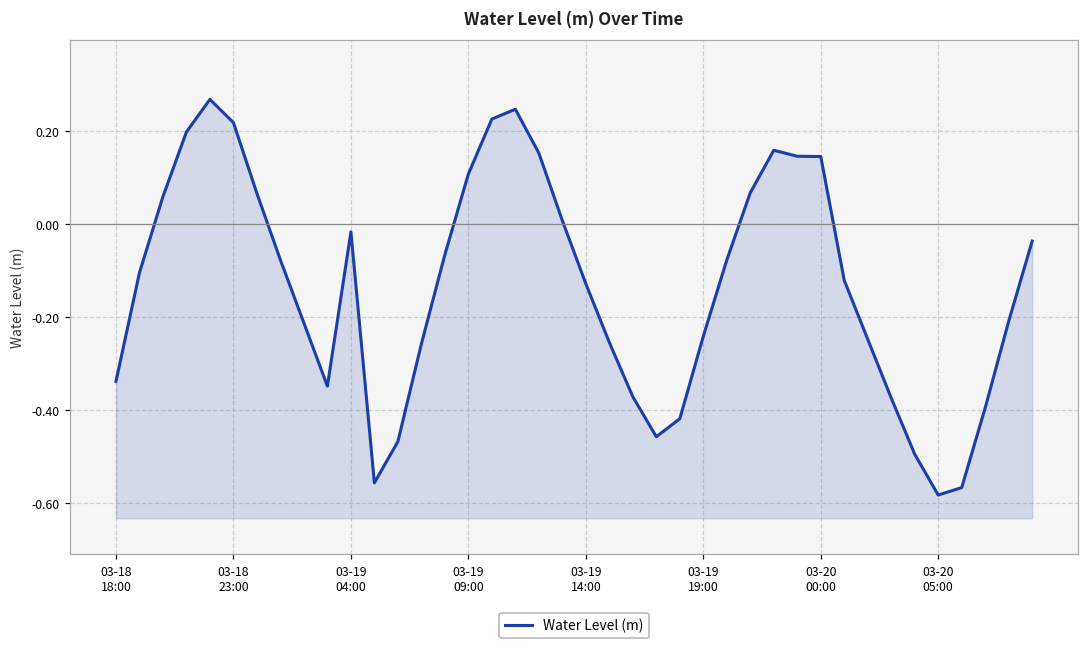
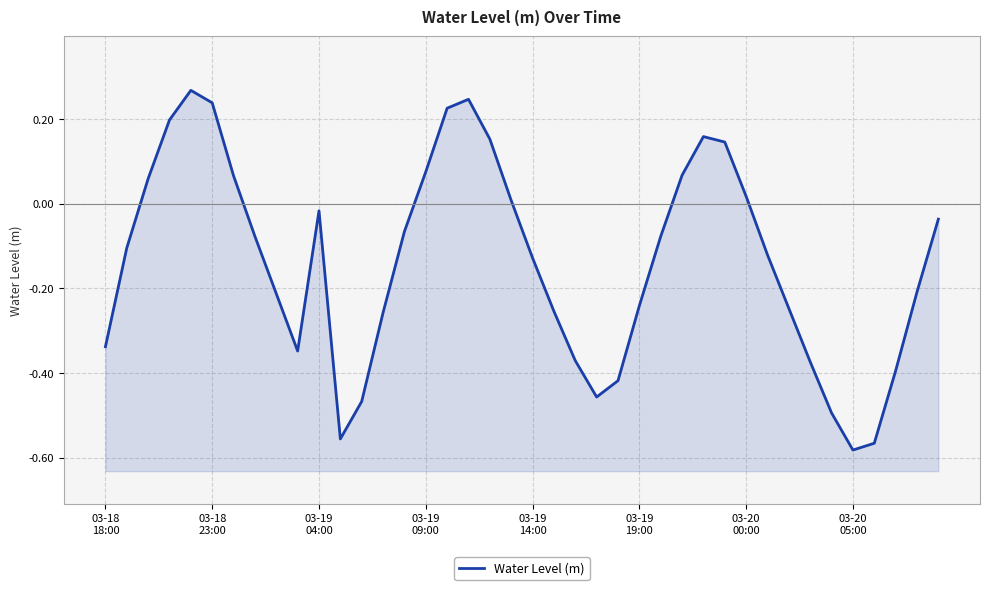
03-18 23:00: 0.22 -> 0.24
03-19 09:00: 0.11 -> 0.08
03-20 00:00: 0.15 -> 0.02
